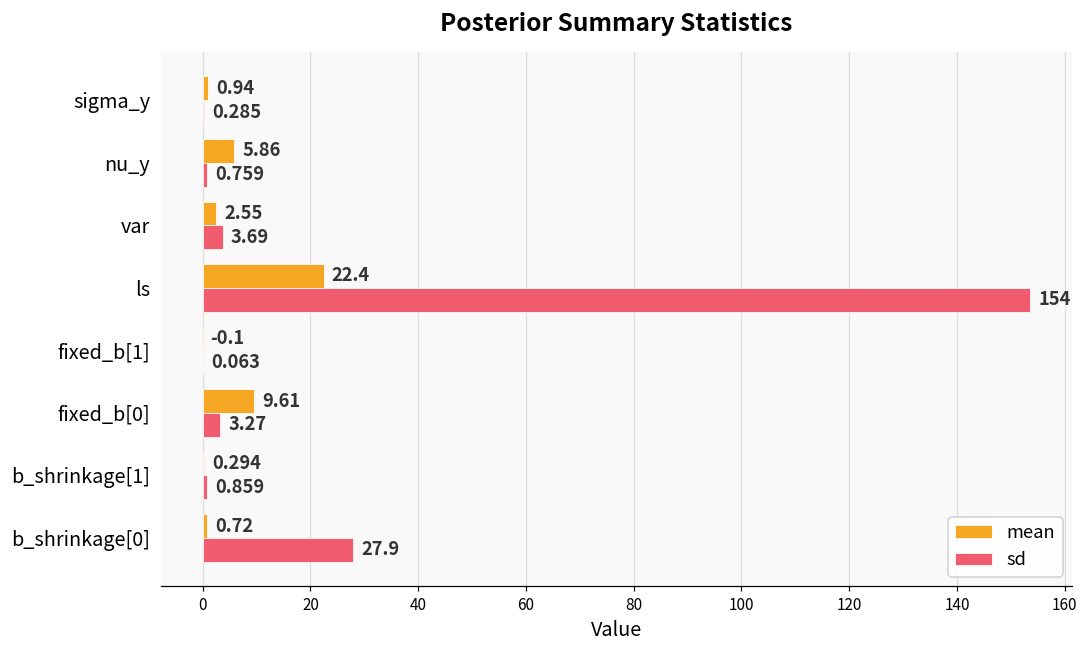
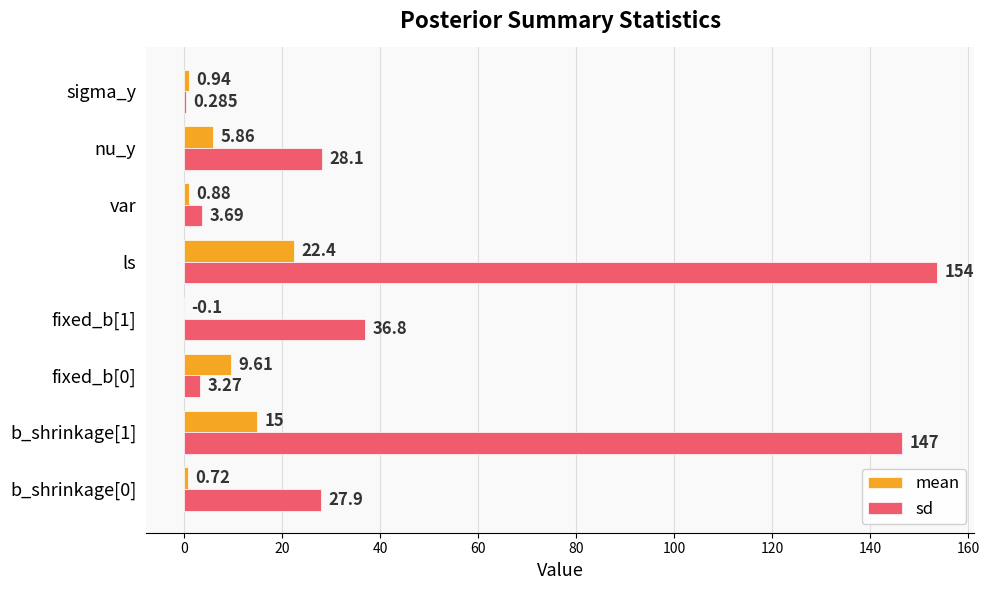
sd, nu_y: 0.759 -> 28.1
mean, var: 2.55 -> 0.88
sd, fixed_b[1]: 0.063 -> 36.8
mean, b_shrinkage[1]: 0.294 -> 15
sd, b_shrinkage[1]: 0.859 -> 147
